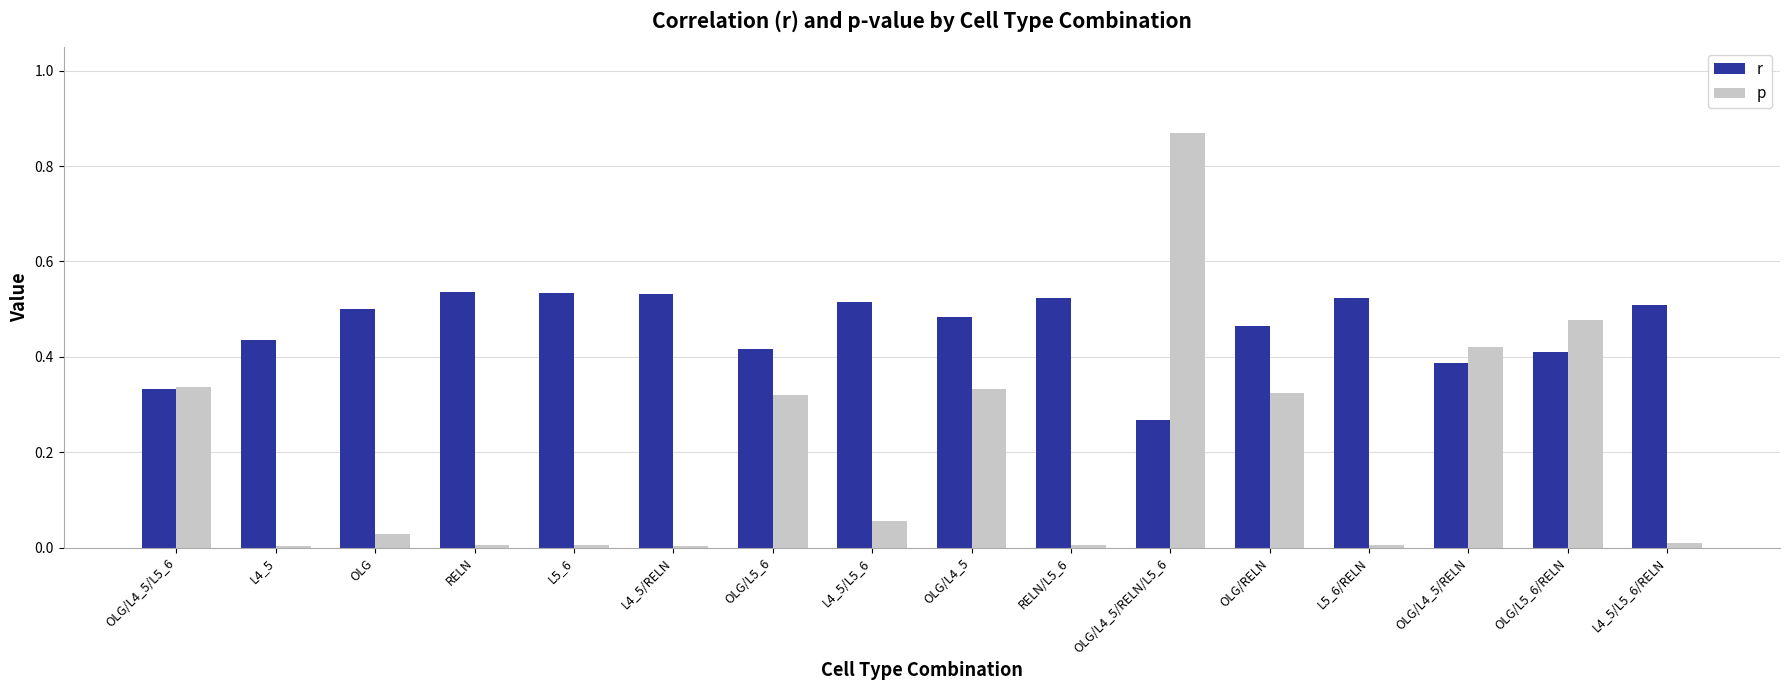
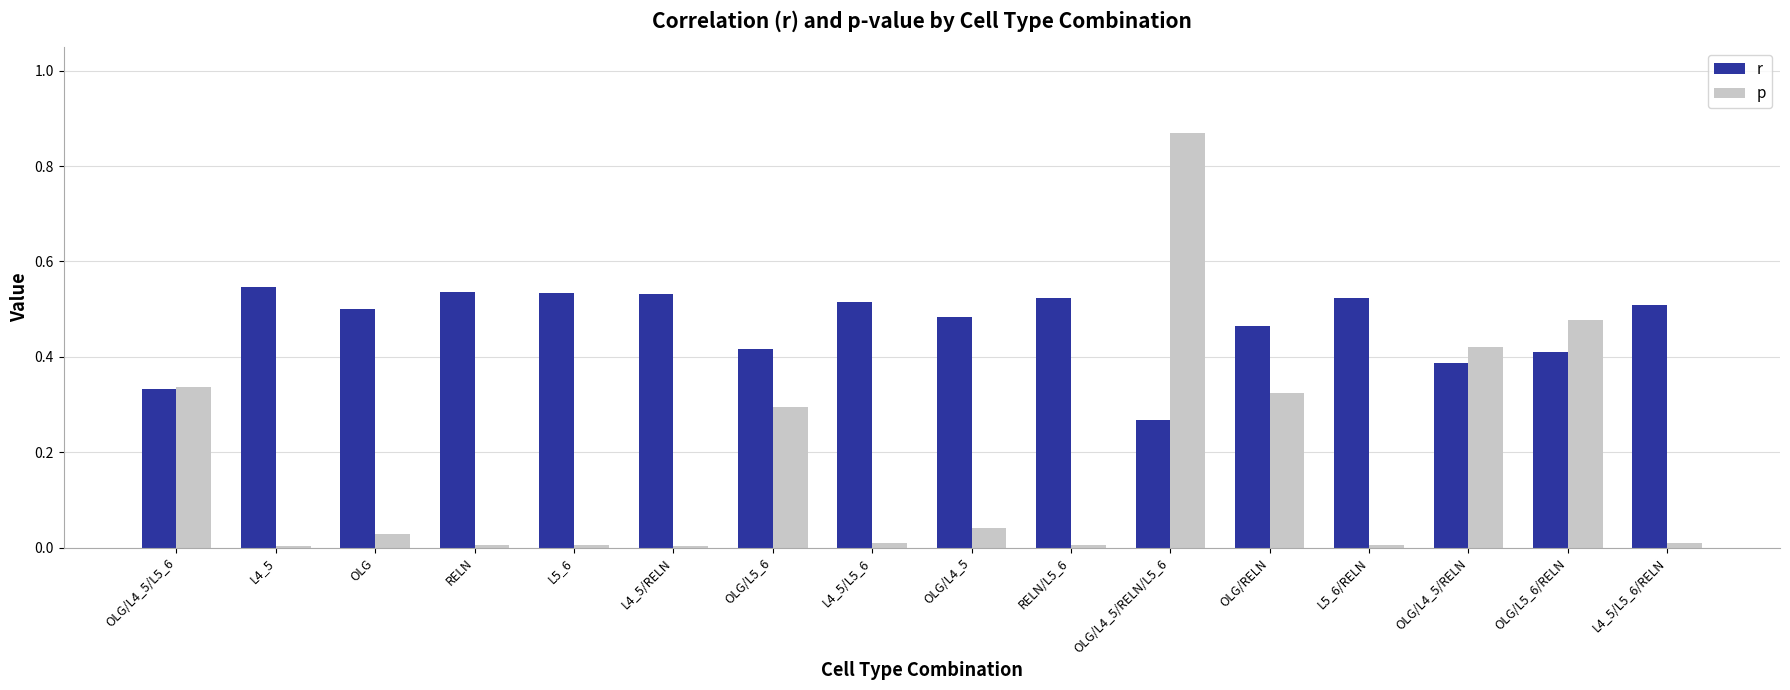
r, L4_5: 0.44 -> 0.55
p, OLG/L5_6: 0.32 -> 0.29
p, L4_5/L5_6: 0.06 -> 0.01
p, OLG/L4_5: 0.33 -> 0.04
